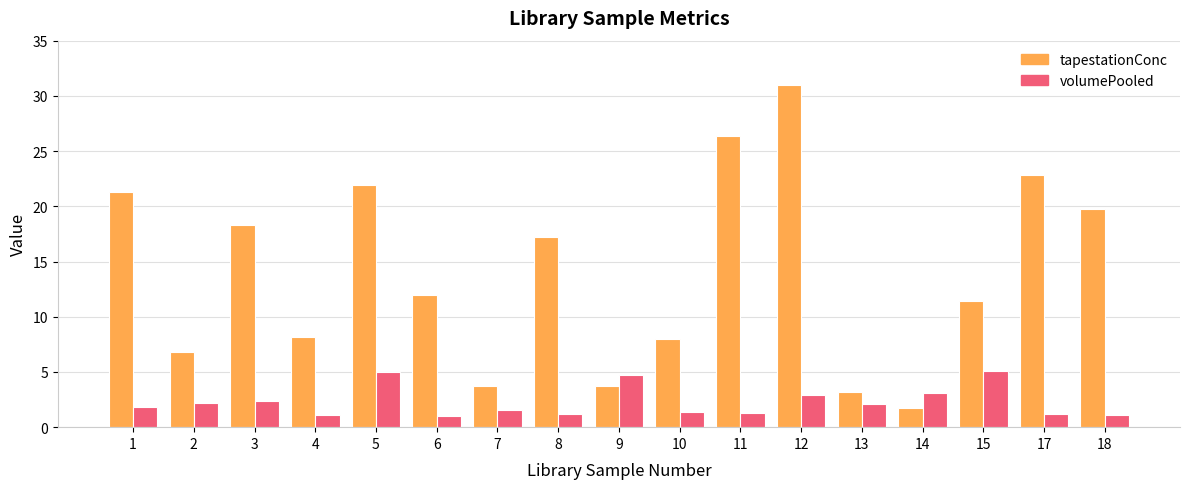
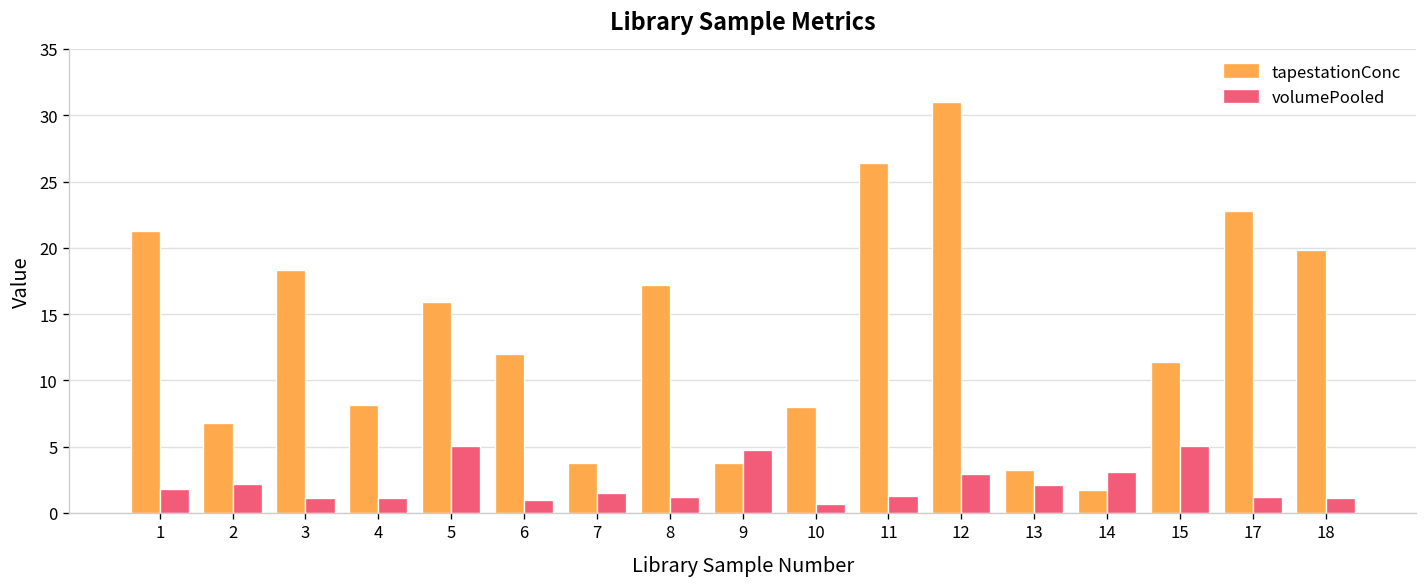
volumePooled, 3: 2.4 -> 1.1
tapestationConc, 5: 21.9 -> 15.9
volumePooled, 10: 1.4 -> 0.6
